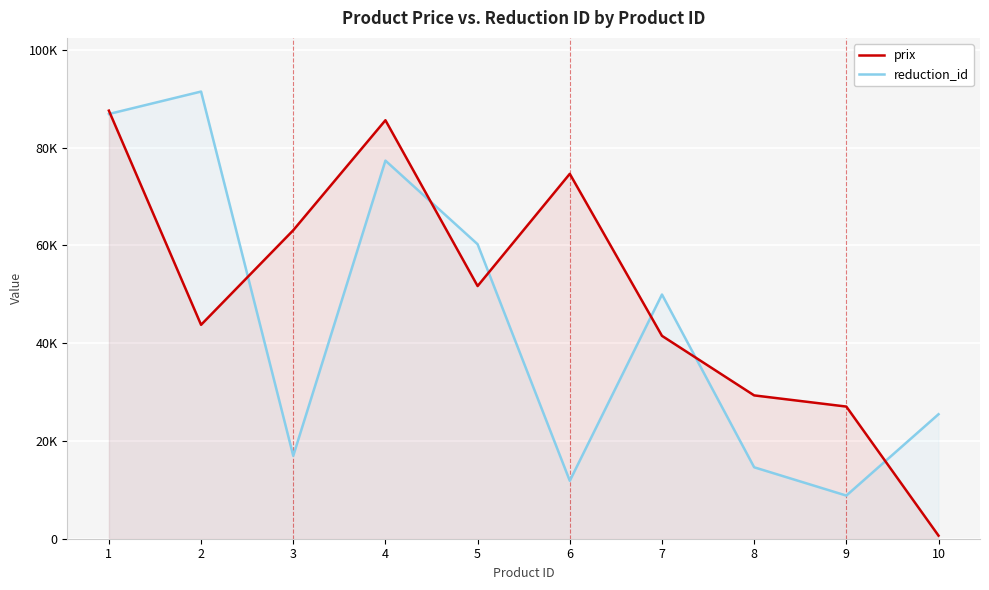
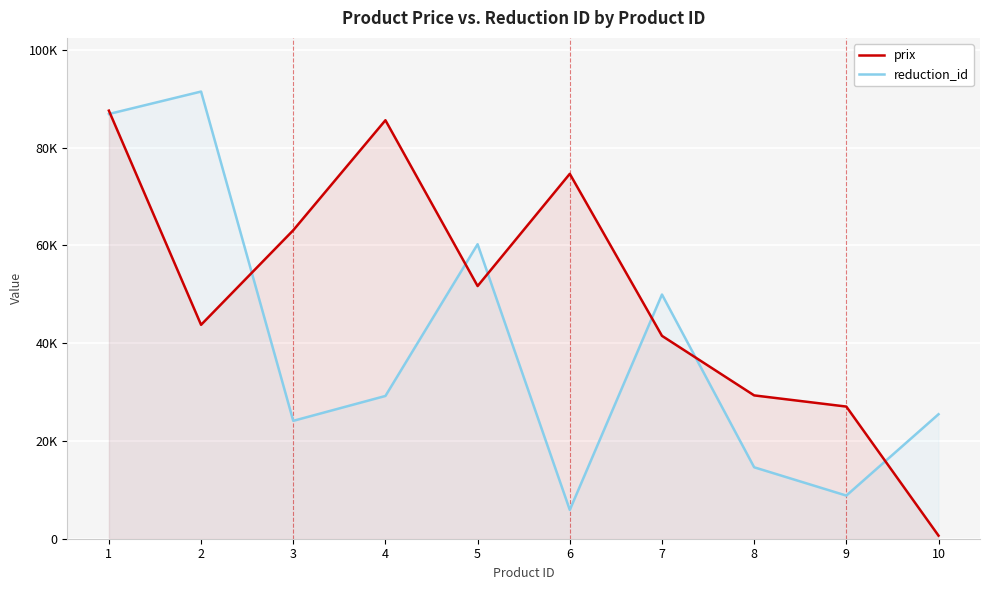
reduction_id, 3: 17000 -> 24000
reduction_id, 4: 77000 -> 29000
reduction_id, 6: 12000 -> 6000
